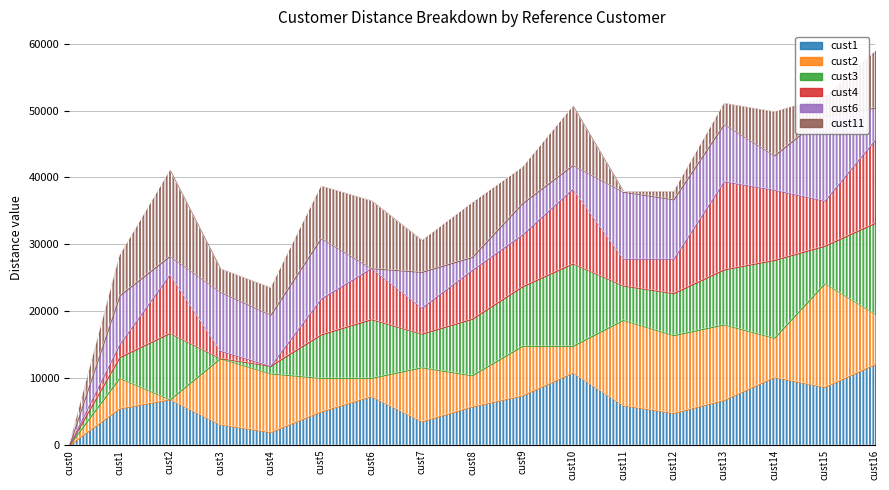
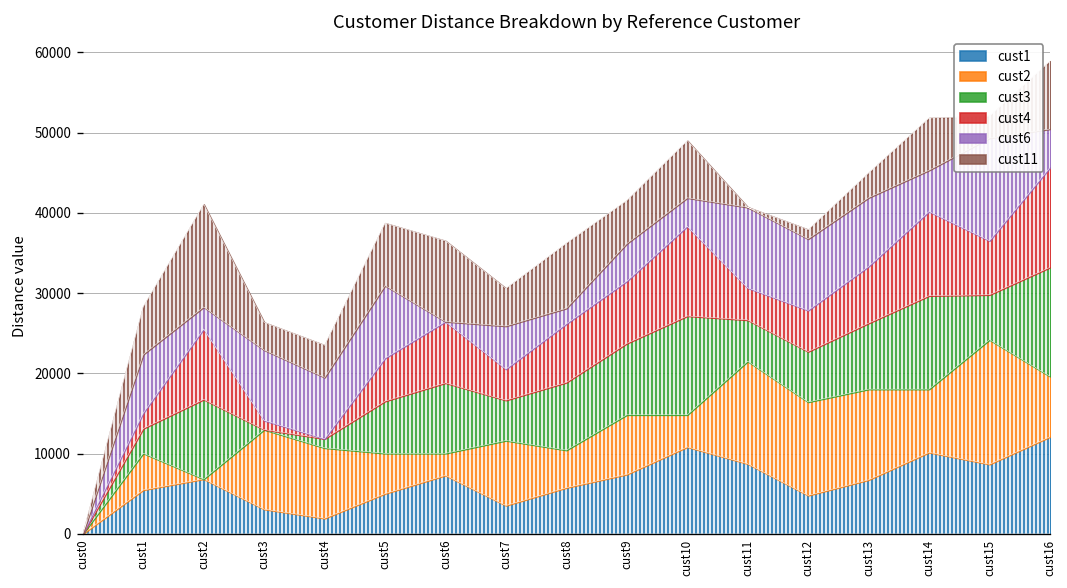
cust11, cust10: 9000 -> 7000
cust1, cust11: 6000 -> 9000
cust4, cust13: 13000 -> 7000
cust2, cust14: 6000 -> 8000
